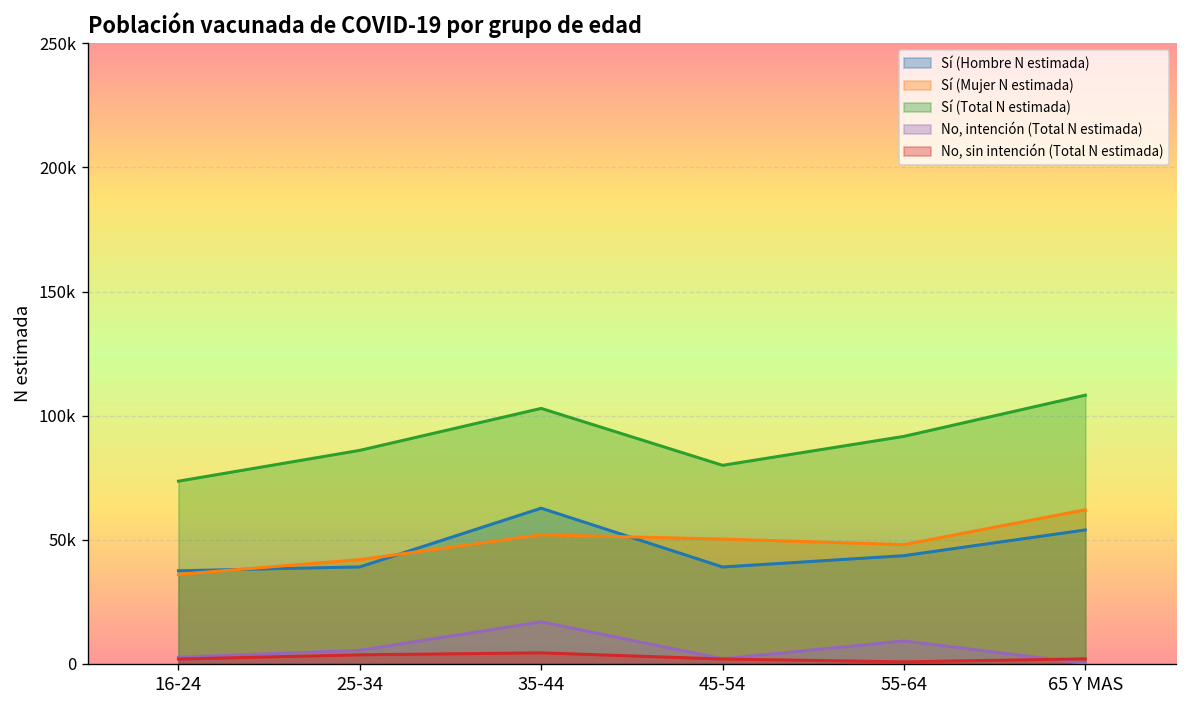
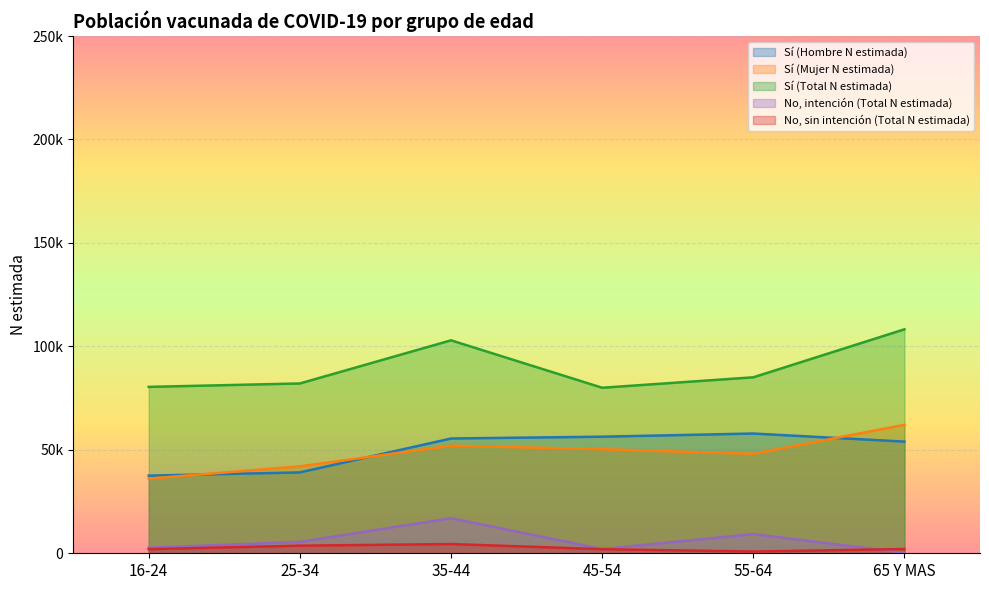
Sí (Total N estimada), 16-24: 74000 -> 80000
Sí (Total N estimada), 25-34: 86000 -> 82000
Sí (Hombre N estimada), 35-44: 63000 -> 55000
Sí (Hombre N estimada), 45-54: 39000 -> 56000
Sí (Hombre N estimada), 55-64: 44000 -> 58000
Sí (Total N estimada), 55-64: 92000 -> 85000
